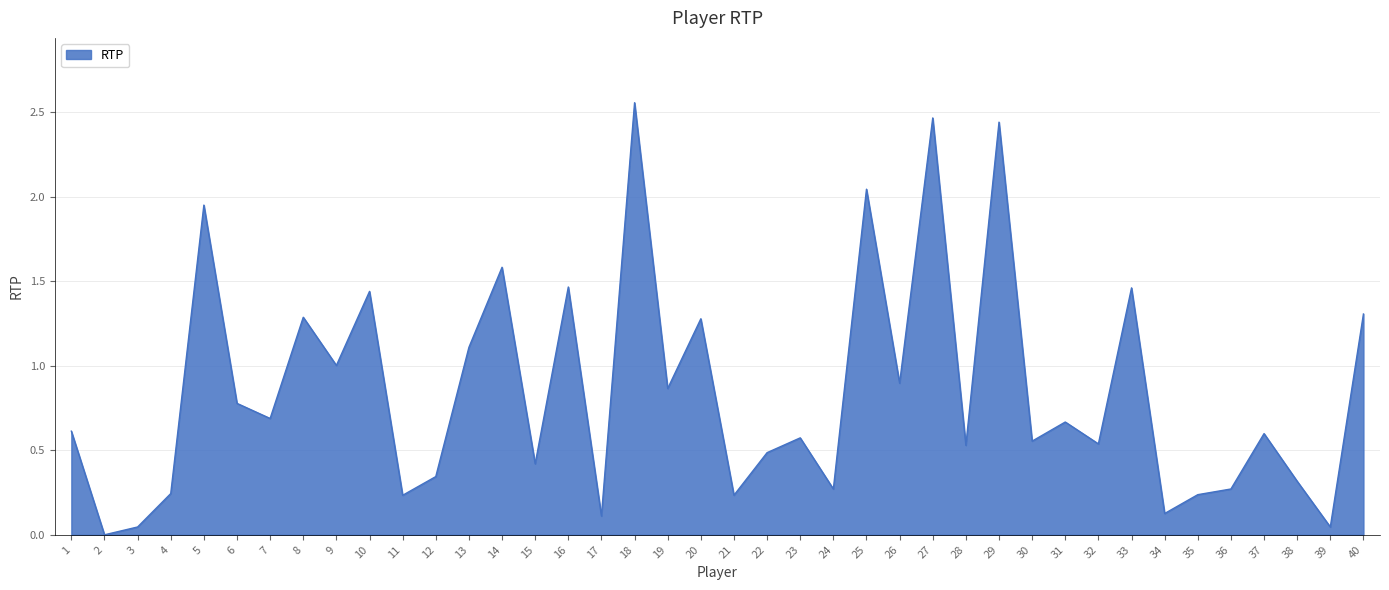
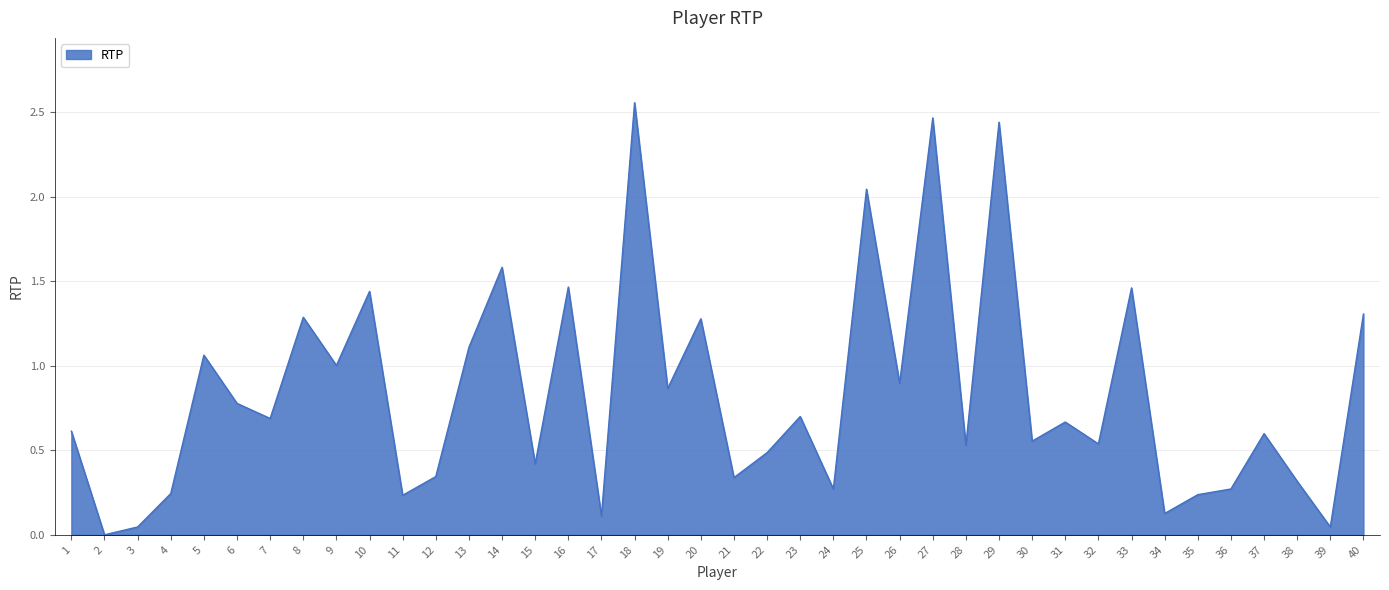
5: 1.95 -> 1.06
21: 0.23 -> 0.34
23: 0.57 -> 0.70
